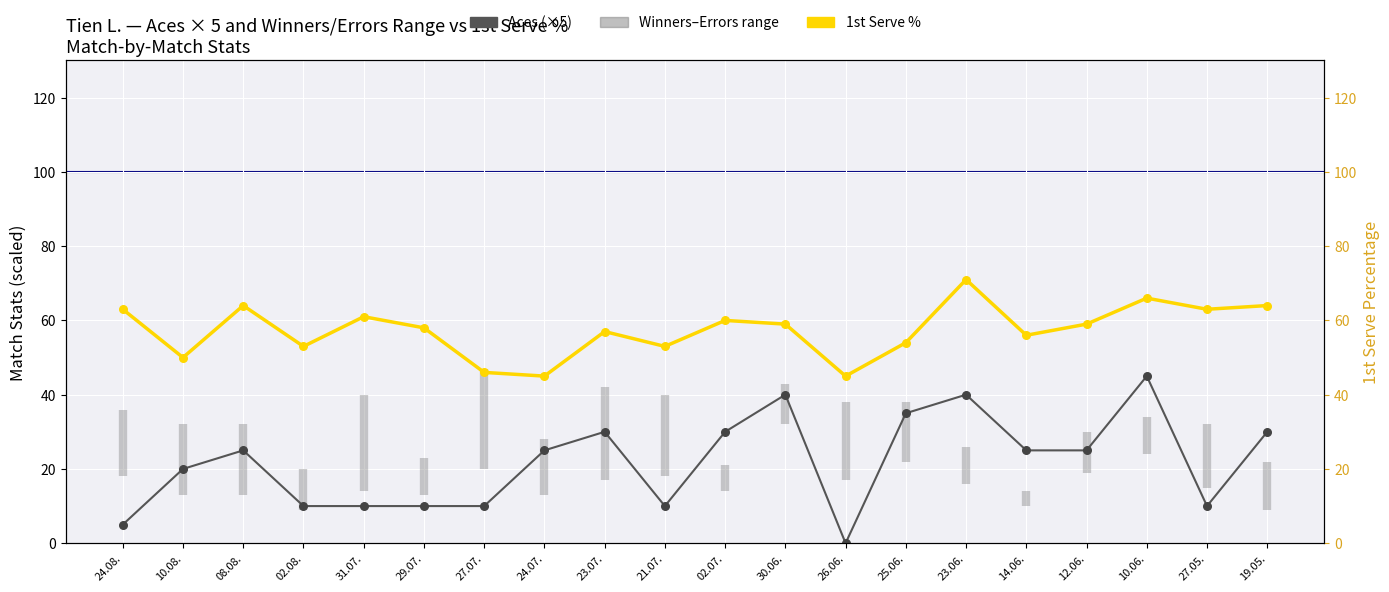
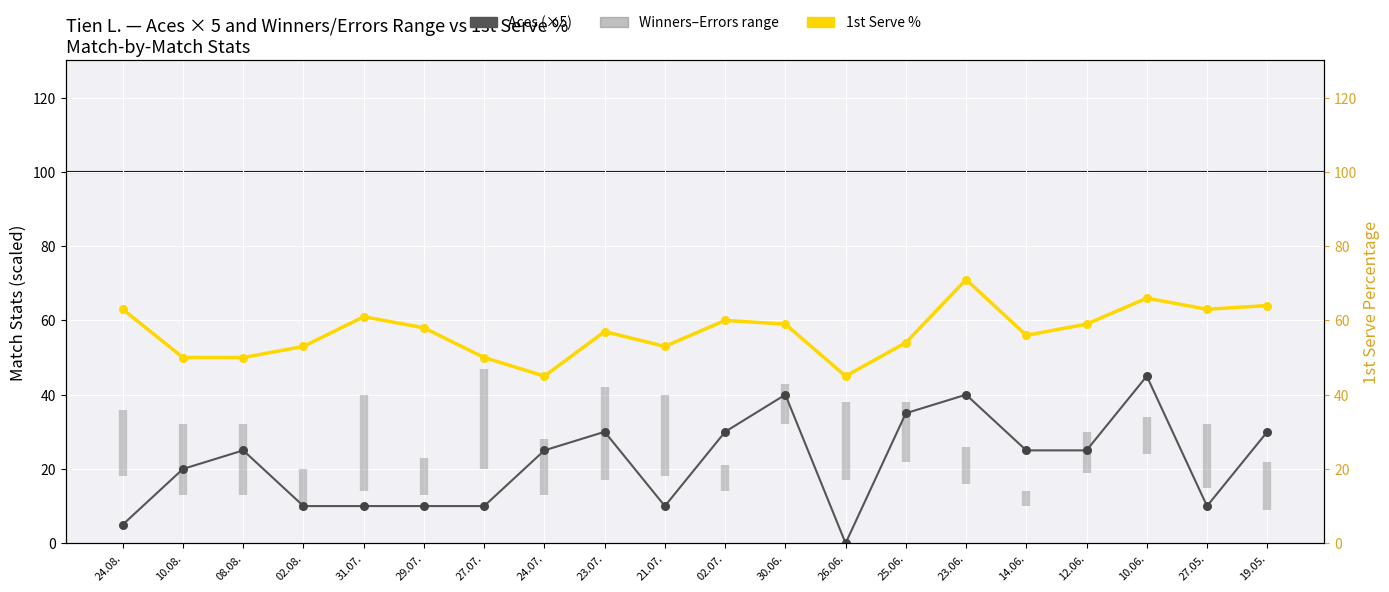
1st Serve %, 08.08.: 64 -> 50
1st Serve %, 27.07.: 46 -> 50
